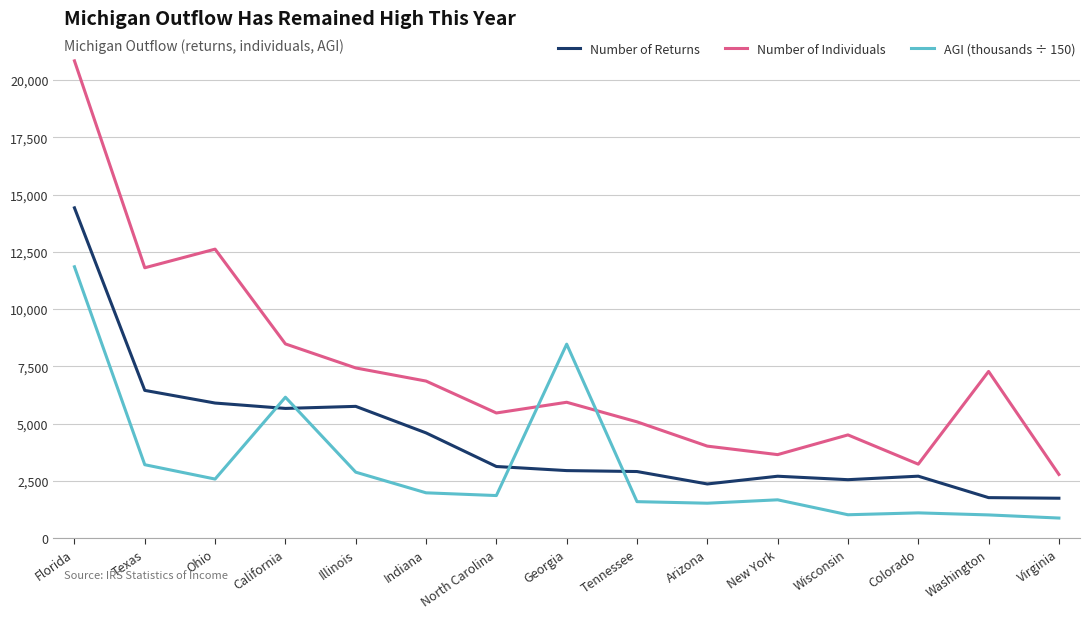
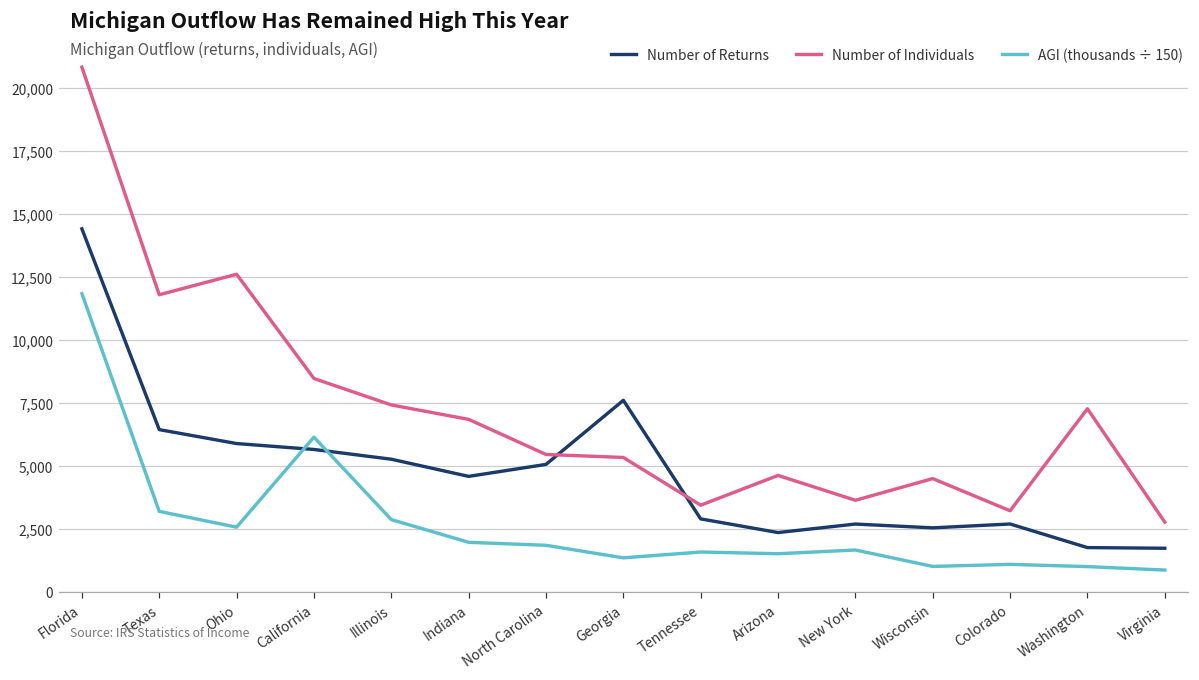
Number of Returns, Illinois: 5,700 -> 5,300
Number of Returns, North Carolina: 3,100 -> 5,100
Number of Returns, Georgia: 2,900 -> 7,600
Number of Individuals, Georgia: 5,900 -> 5,300
AGI (thousands ÷ 150), Georgia: 8,500 -> 1,400
Number of Individuals, Tennessee: 5,100 -> 3,400
Number of Individuals, Arizona: 4,000 -> 4,600
